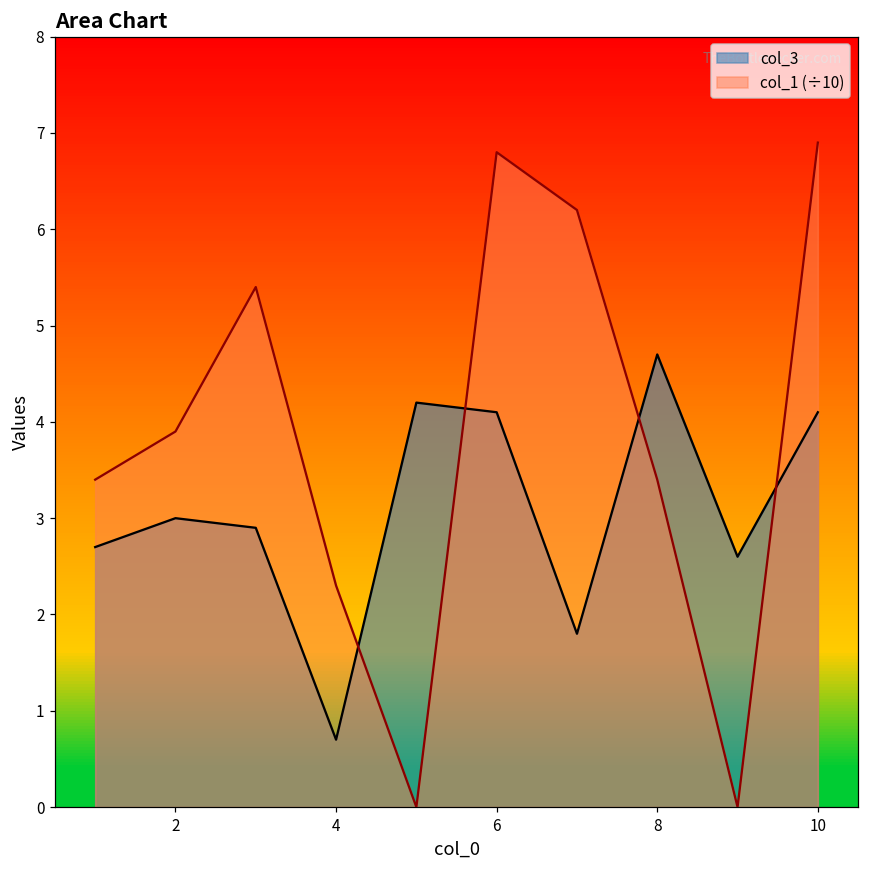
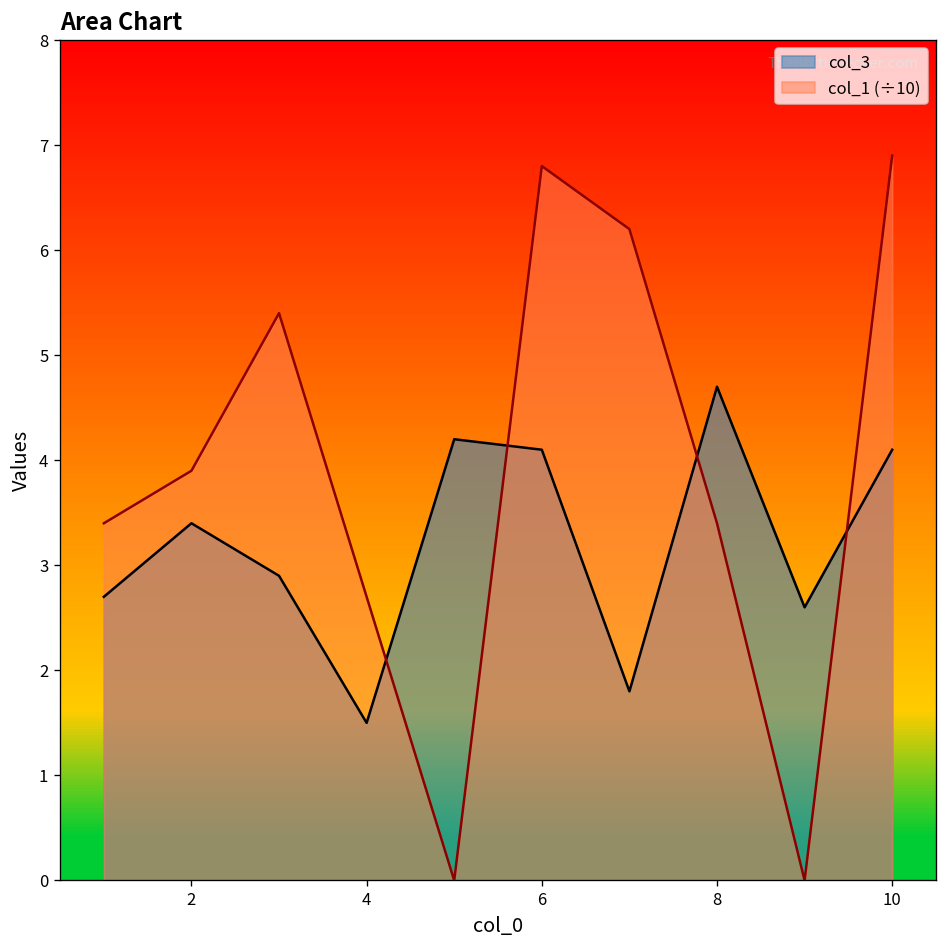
col_3, 2: 3.0 -> 3.4
col_3, 4: 0.7 -> 1.5
col_1 (÷10), 4: 2.3 -> 2.7
